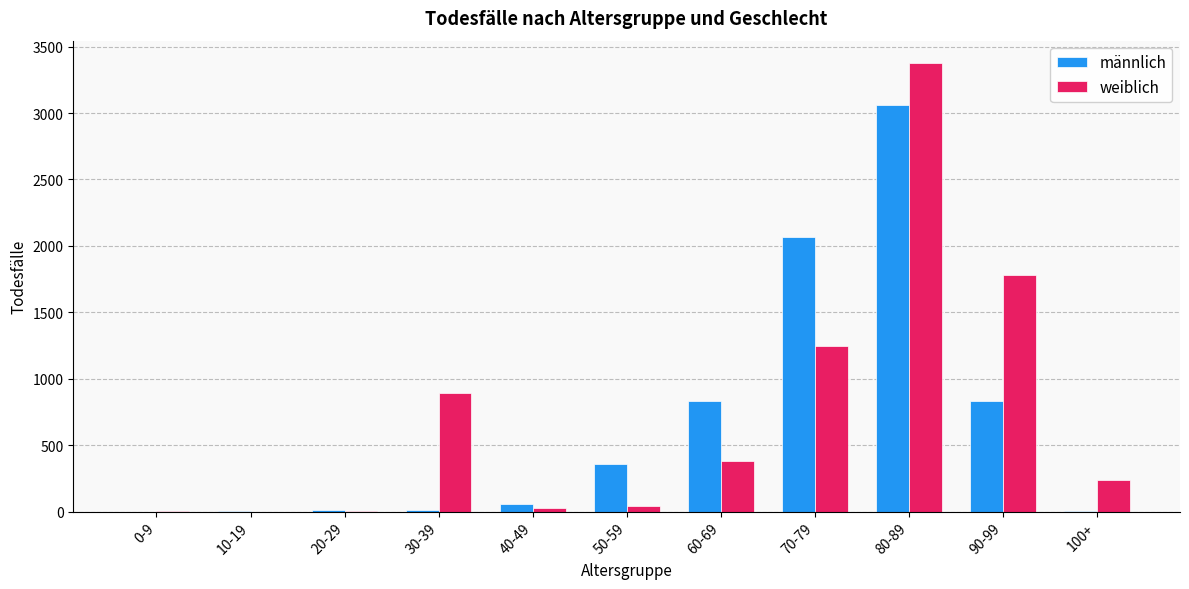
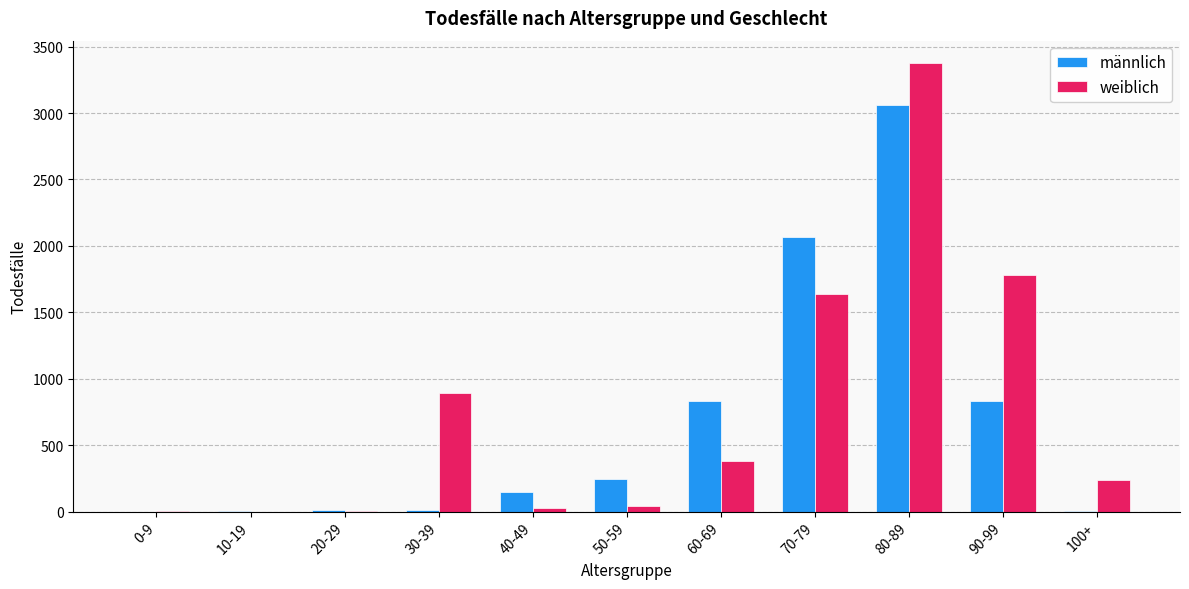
männlich, 40-49: 60 -> 150
männlich, 50-59: 360 -> 250
weiblich, 70-79: 1240 -> 1640
